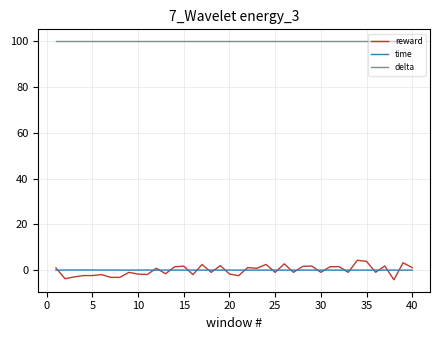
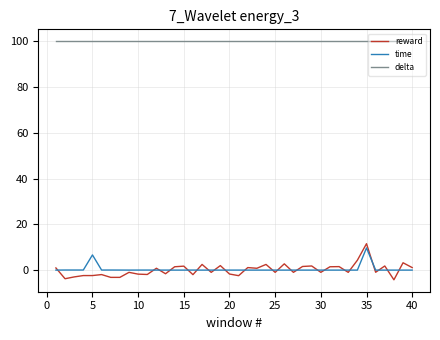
time, 5: 0 -> 7
reward, 35: 4 -> 12
time, 35: 0 -> 10
